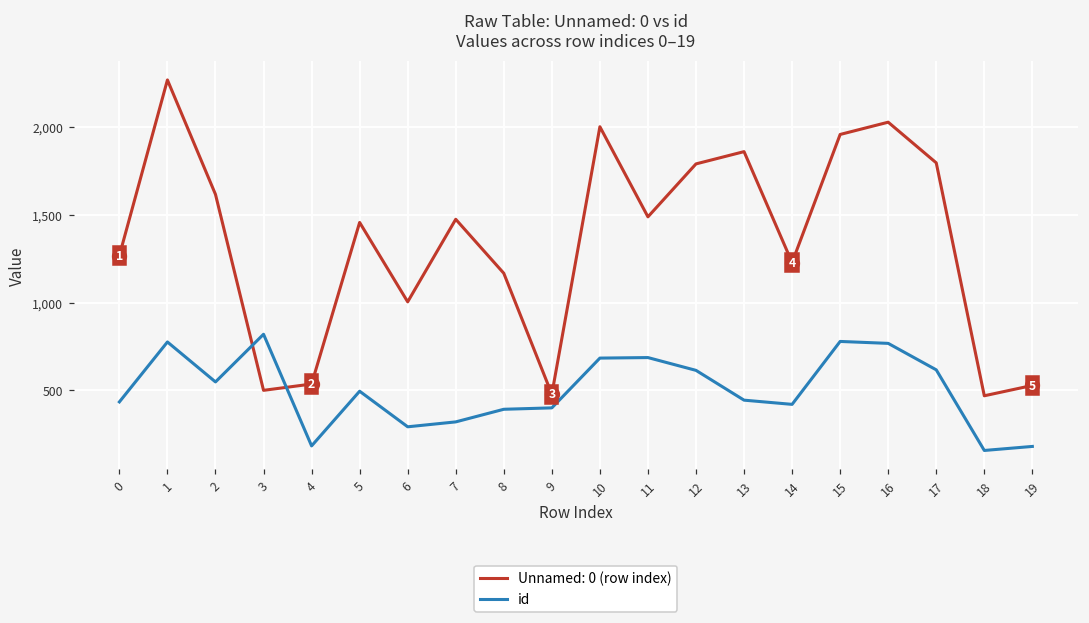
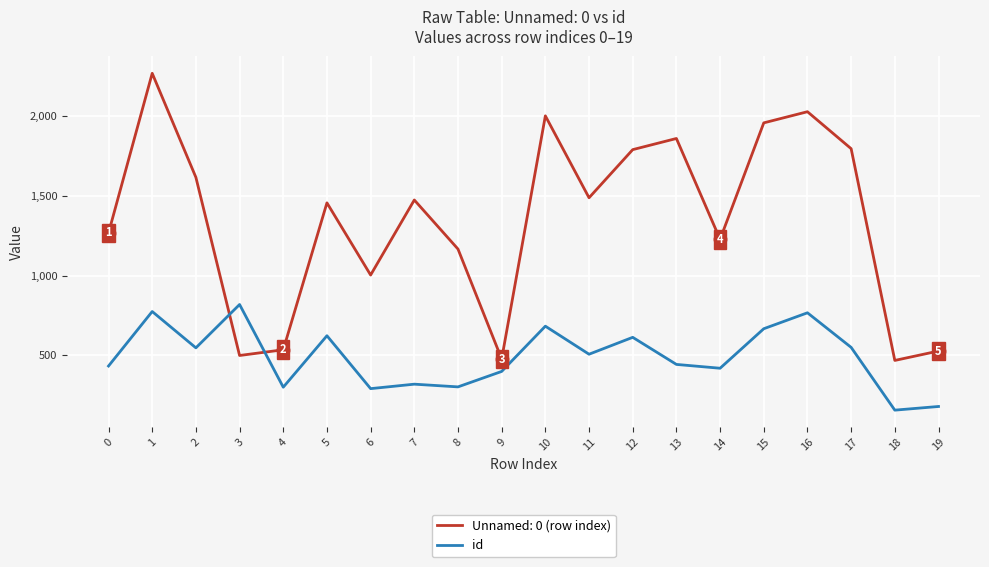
id, 4: 180 -> 300
id, 5: 490 -> 620
id, 8: 390 -> 300
id, 11: 690 -> 510
id, 15: 780 -> 670
id, 17: 620 -> 550
